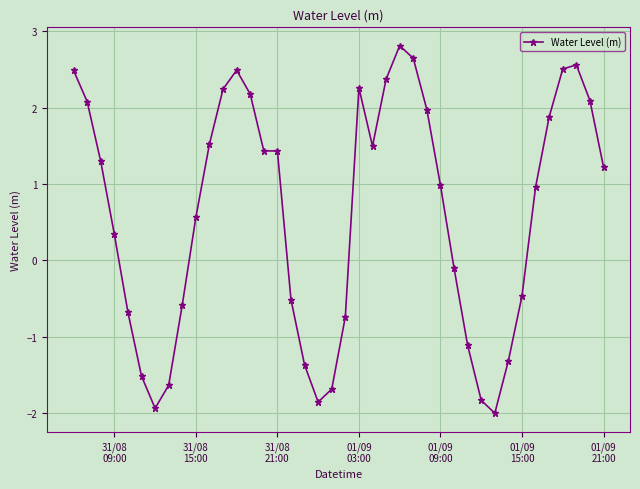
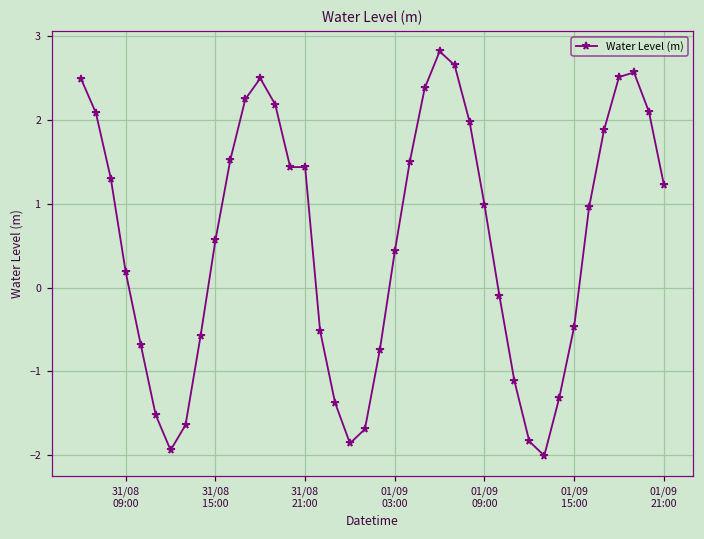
31/08 09:00: 0.3 -> 0.2
01/09 03:00: 2.3 -> 0.4
